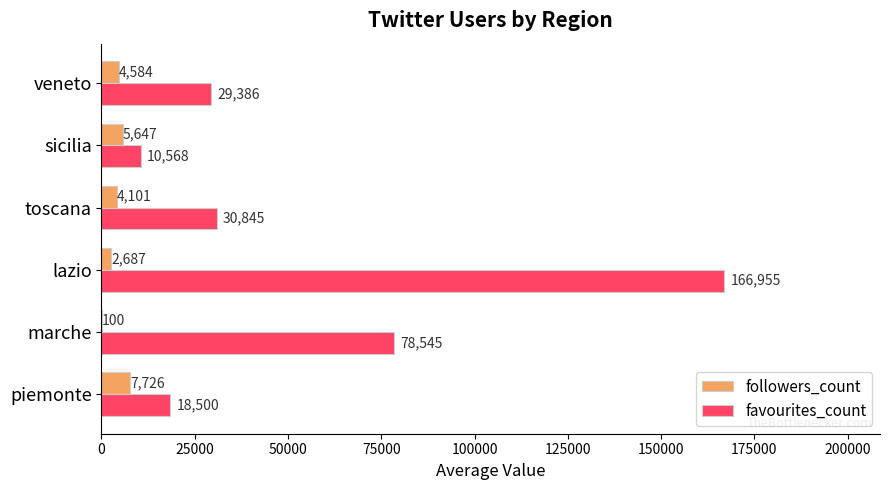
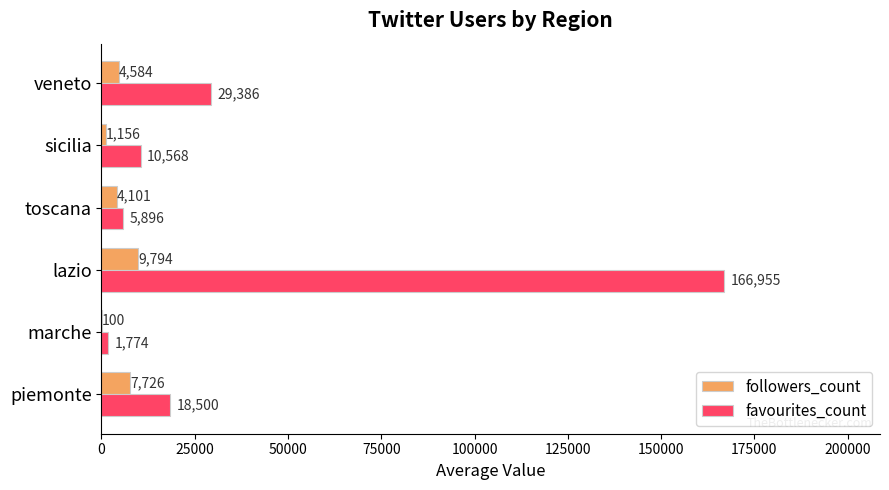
followers_count, sicilia: 5,647 -> 1,156
favourites_count, toscana: 30,845 -> 5,896
followers_count, lazio: 2,687 -> 9,794
favourites_count, marche: 78,545 -> 1,774
